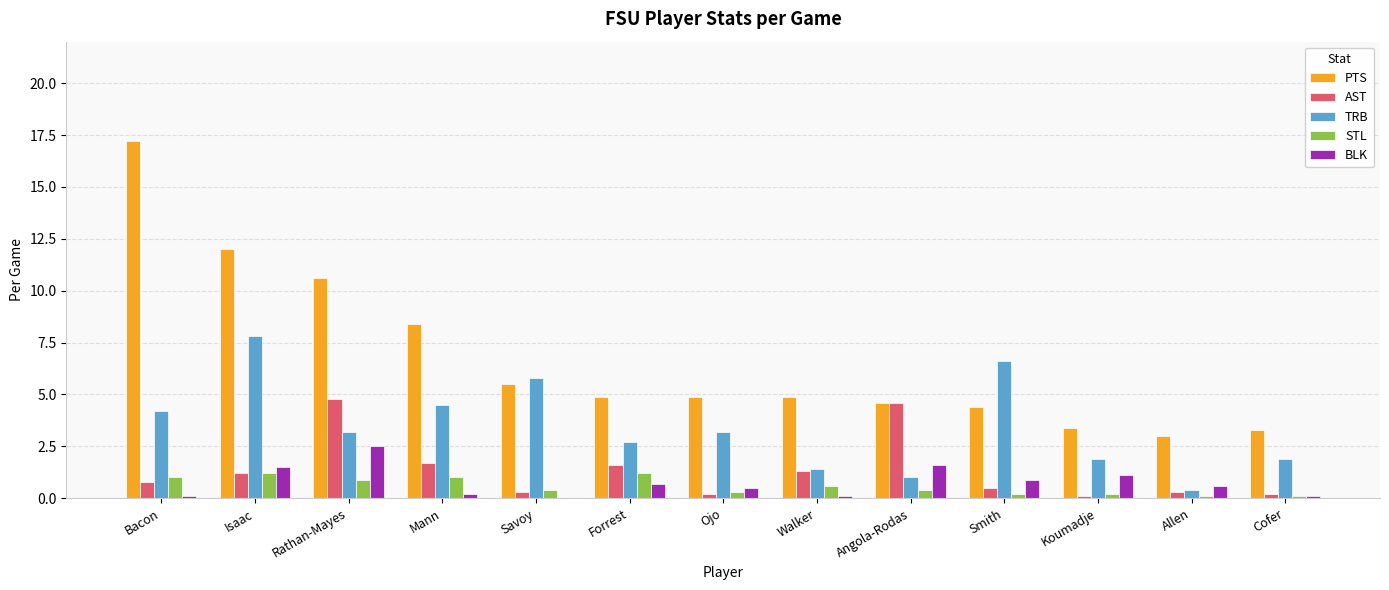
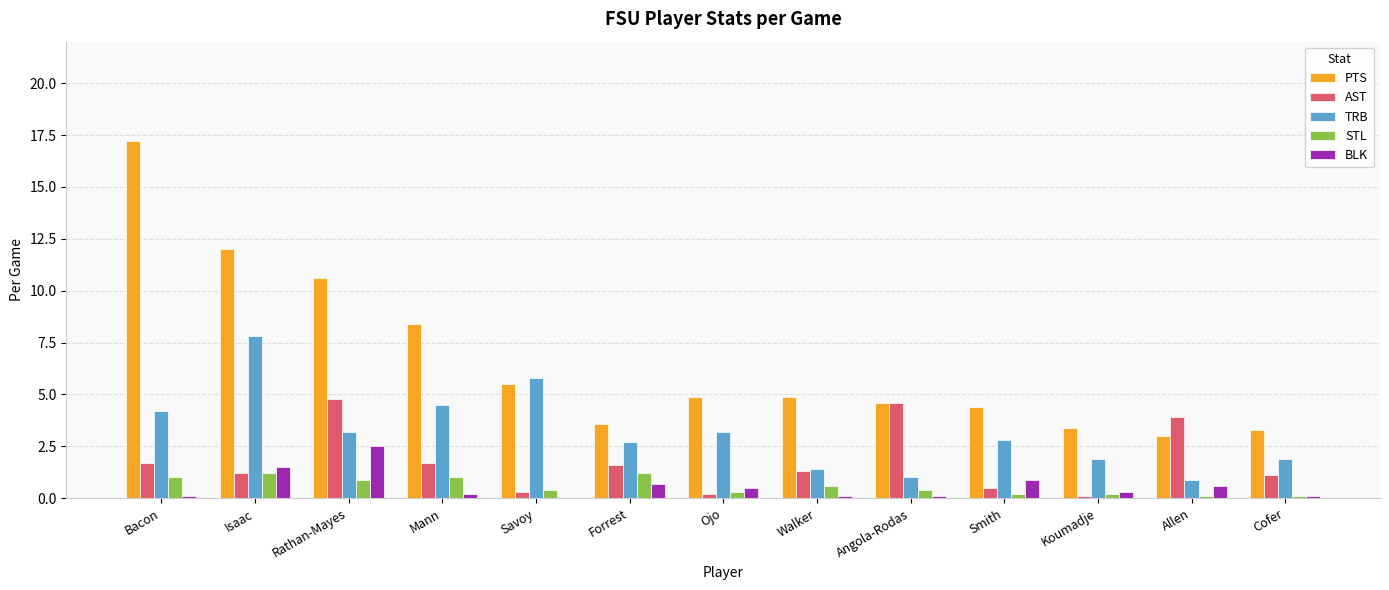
AST, Bacon: 0.8 -> 1.7
PTS, Forrest: 4.9 -> 3.6
BLK, Angola-Rodas: 1.6 -> 0.1
TRB, Smith: 6.6 -> 2.8
BLK, Koumadje: 1.1 -> 0.3
AST, Allen: 0.3 -> 3.9
TRB, Allen: 0.4 -> 0.9
AST, Cofer: 0.2 -> 1.1
